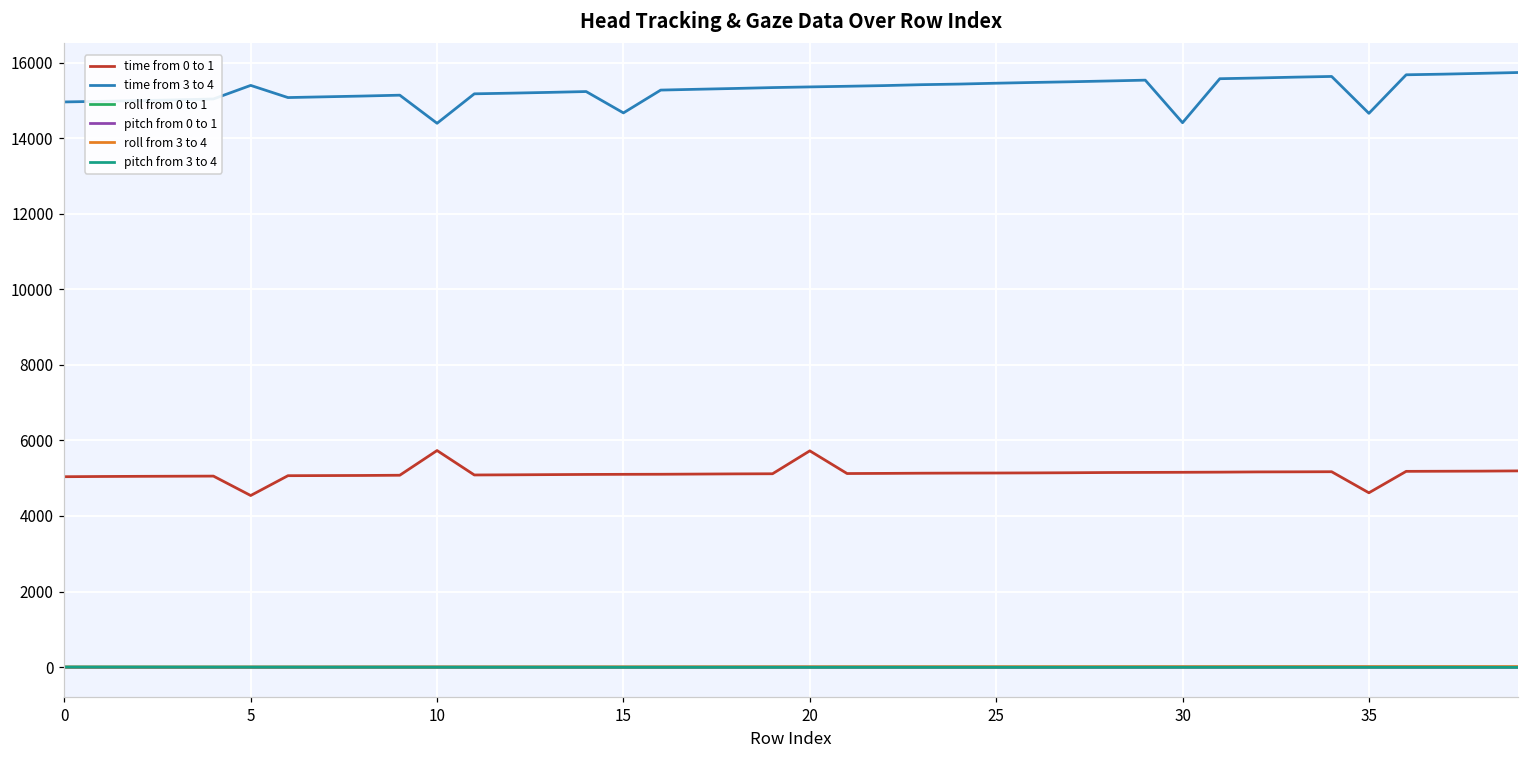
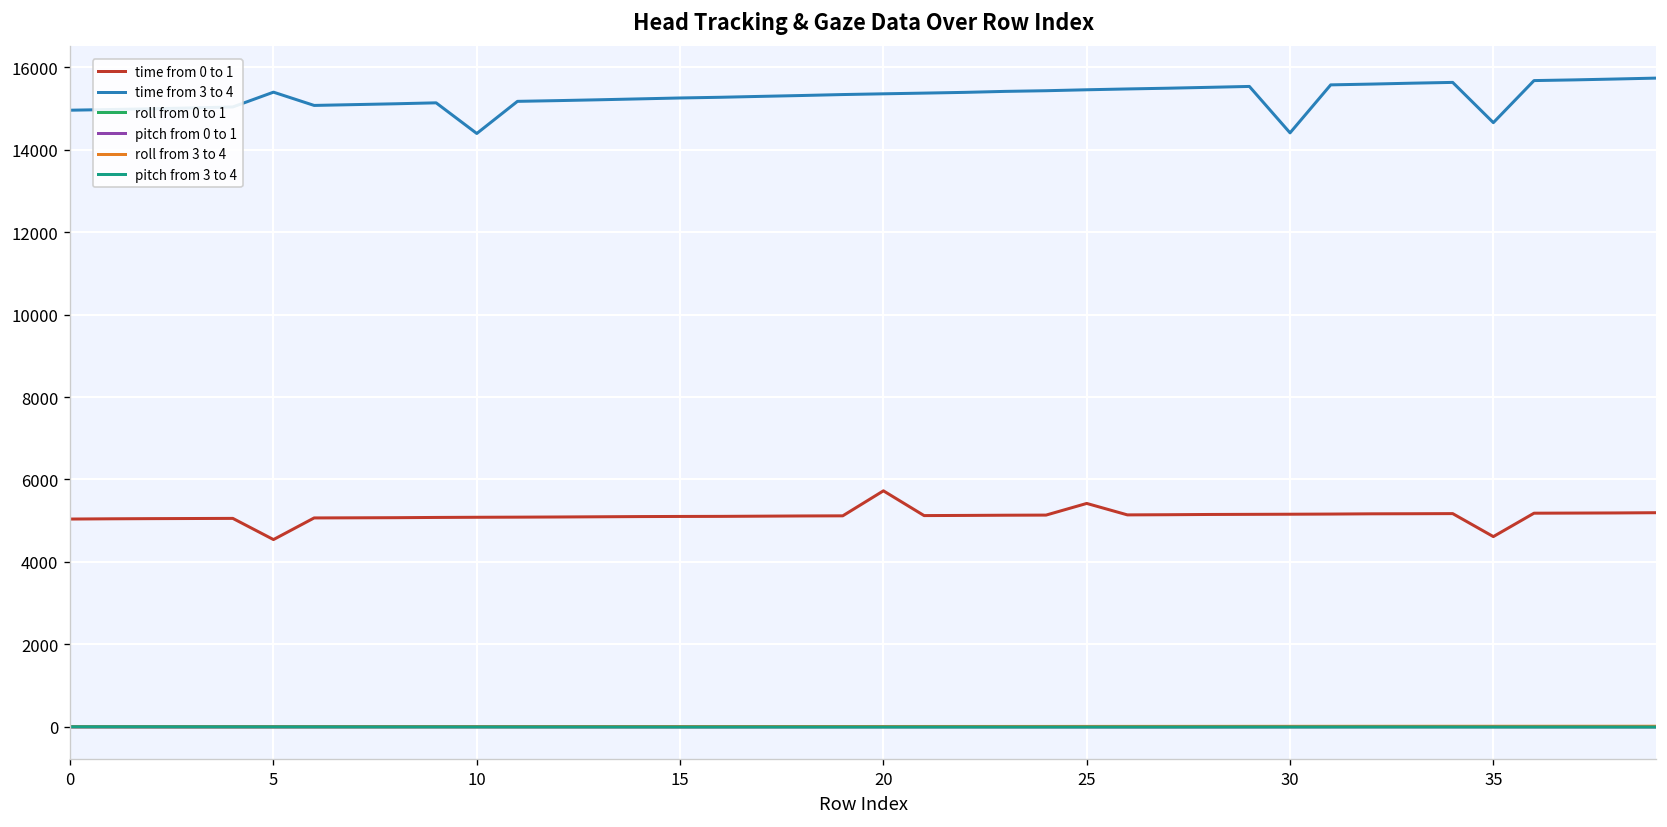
time from 0 to 1, 10: 5700 -> 5100
time from 3 to 4, 15: 14700 -> 15300
time from 0 to 1, 25: 5100 -> 5400
